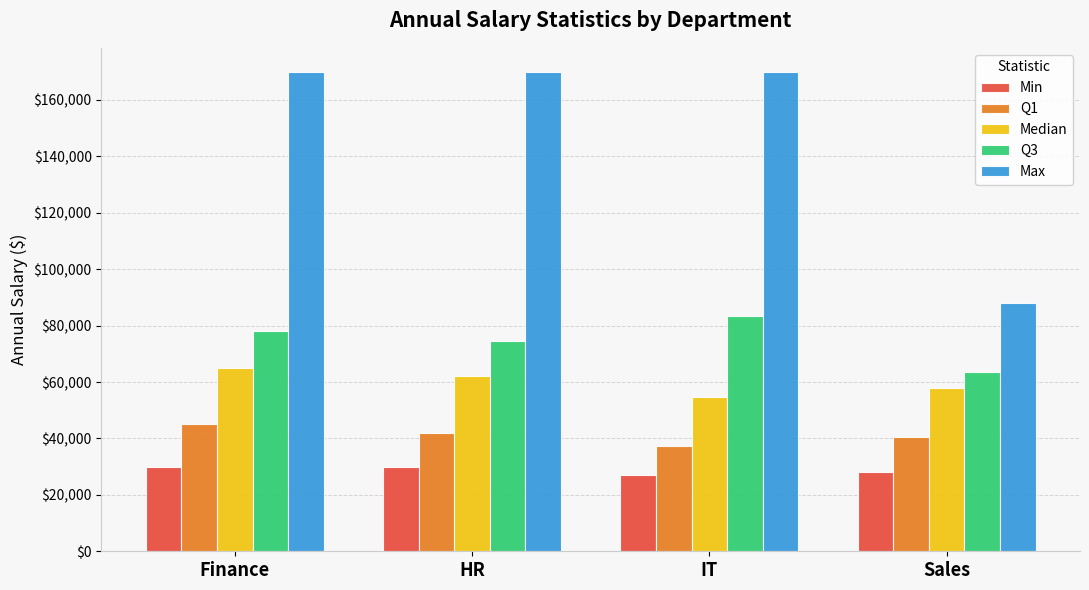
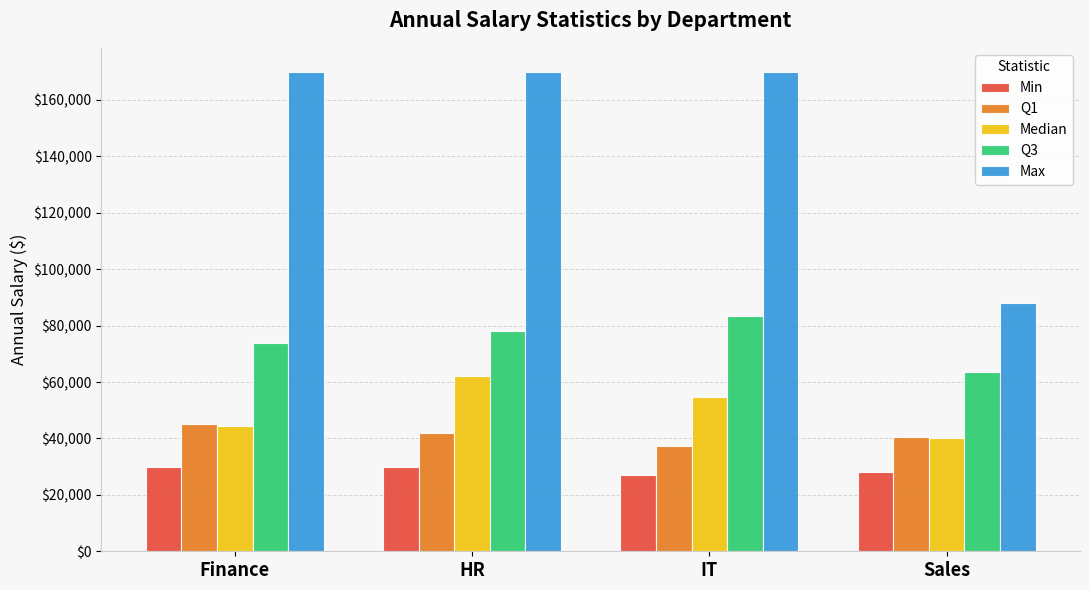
Median, Finance: $65,000 -> $45,000
Q3, Finance: $78,000 -> $74,000
Q3, HR: $75,000 -> $78,000
Median, Sales: $58,000 -> $40,000
